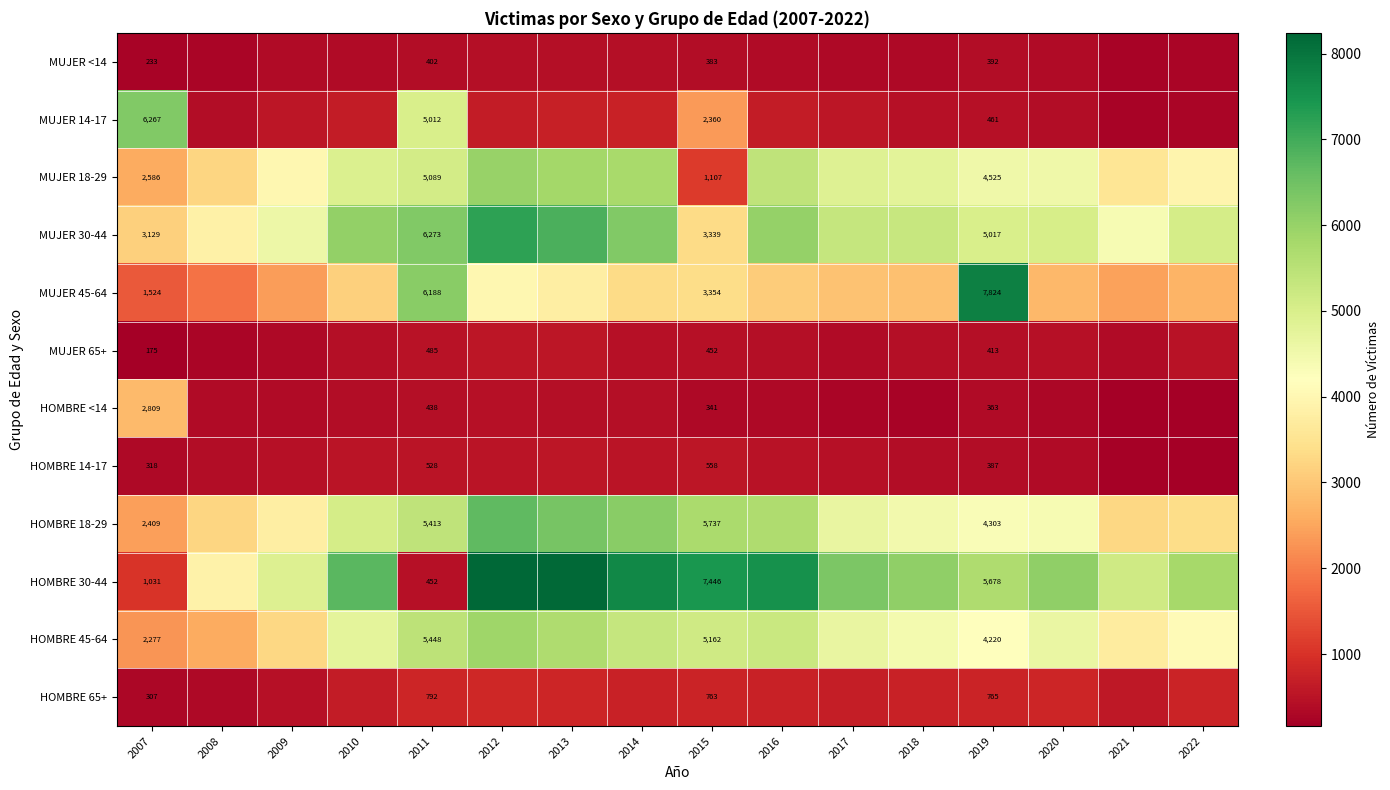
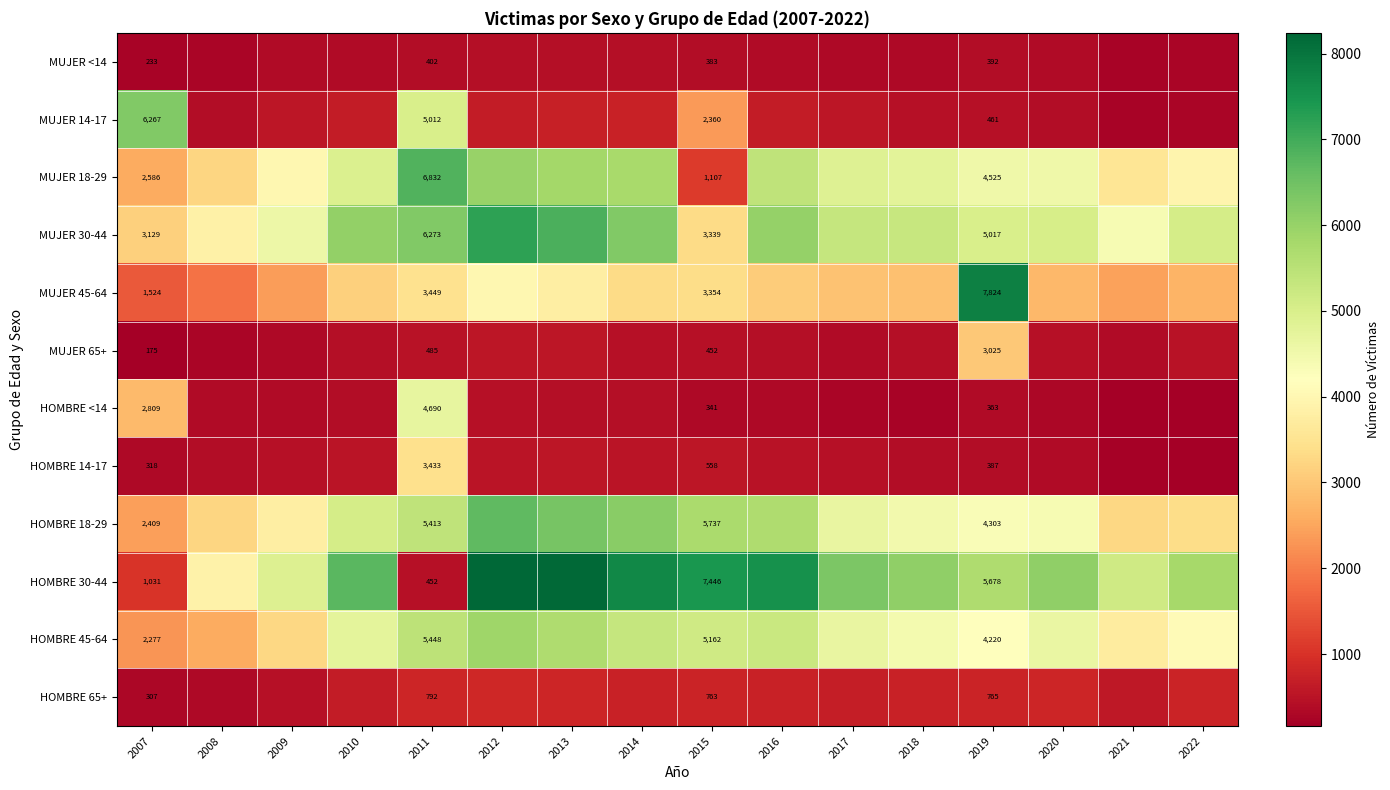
MUJER 18-29, 2011: 5,089 -> 6,832
MUJER 45-64, 2011: 6,188 -> 3,449
MUJER 65+, 2019: 413 -> 3,025
HOMBRE <14, 2011: 438 -> 4,690
HOMBRE 14-17, 2011: 528 -> 3,433
